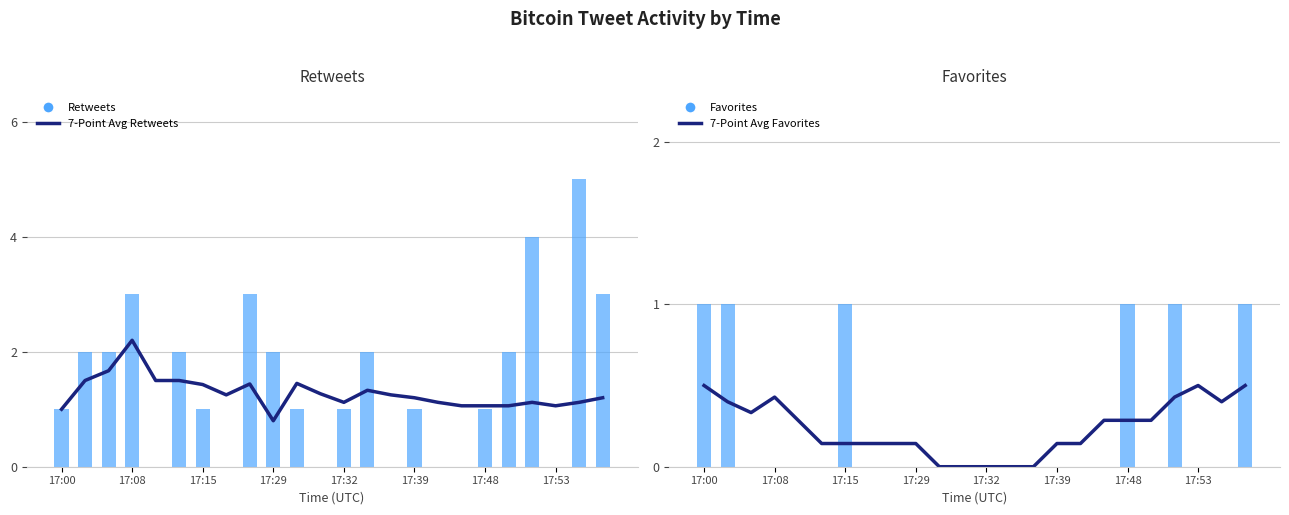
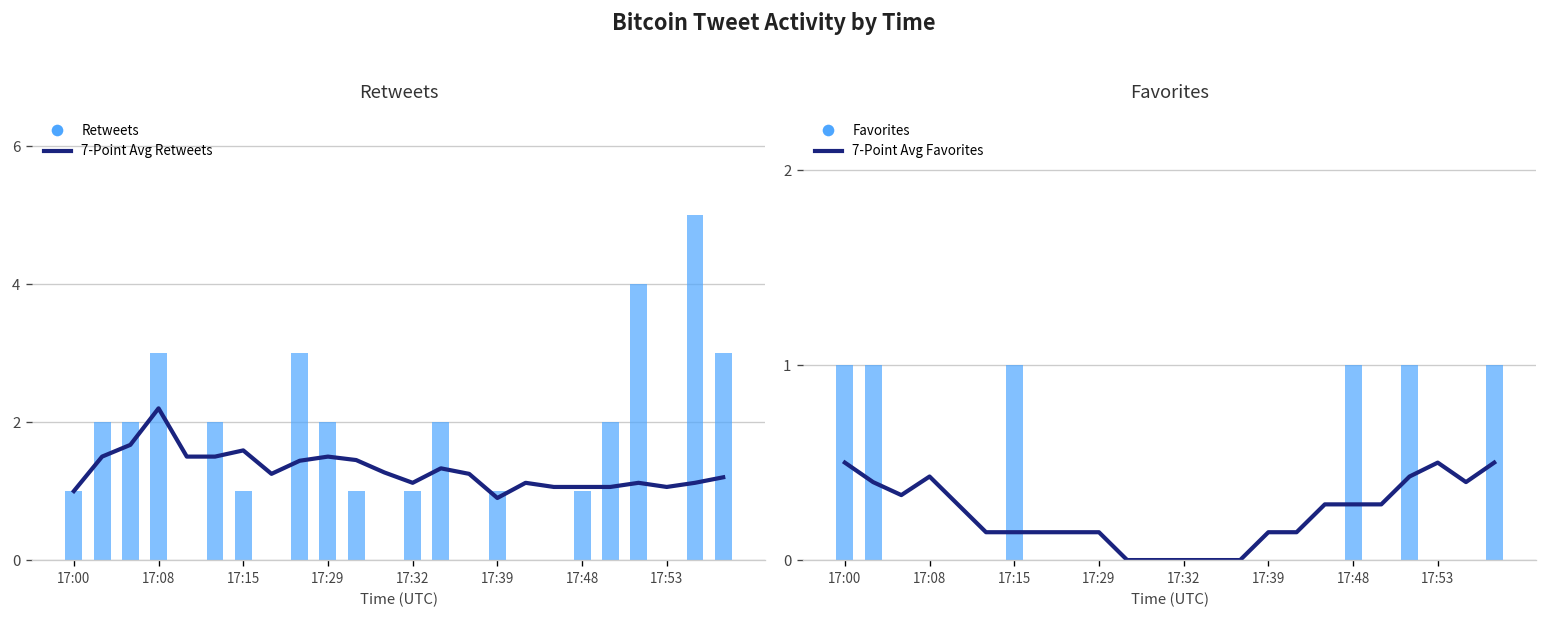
Retweets, 7-Point Avg Retweets, 17:15: 1.4 -> 1.6
Retweets, 7-Point Avg Retweets, 17:29: 0.8 -> 1.5
Retweets, 7-Point Avg Retweets, 17:39: 1.2 -> 0.9
